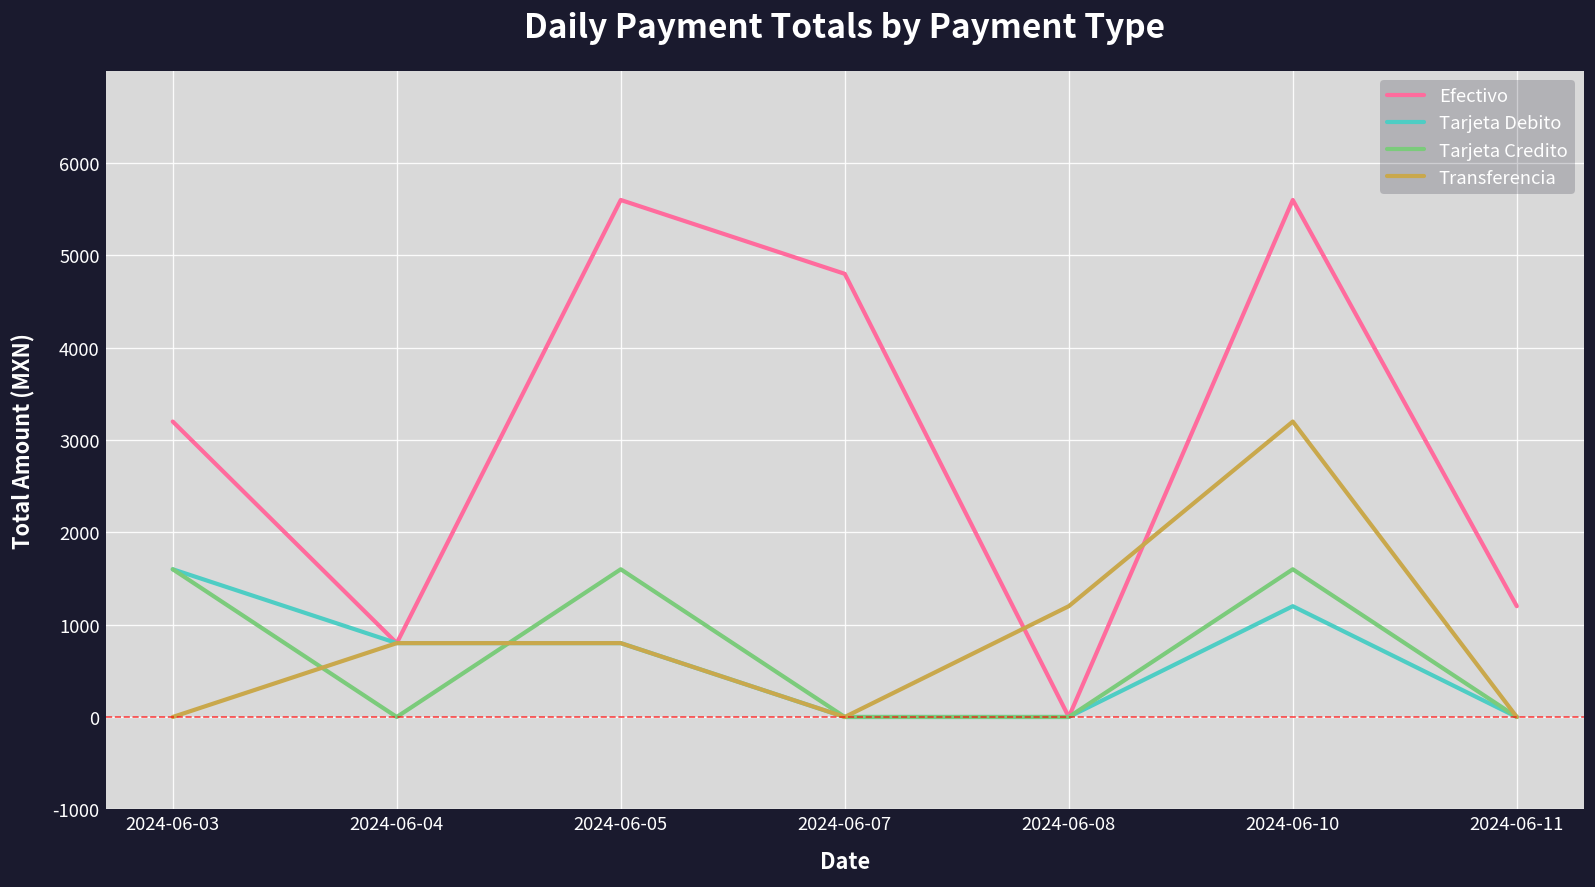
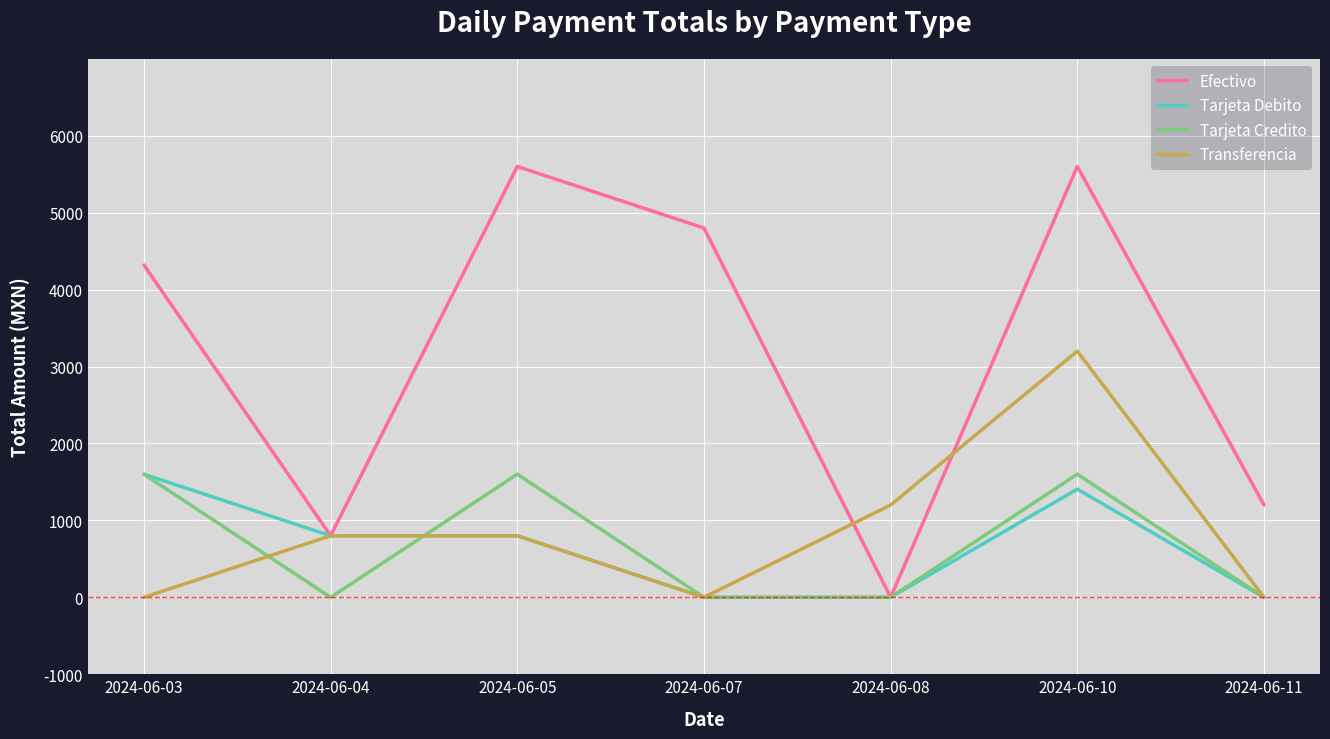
Efectivo, 2024-06-03: 3200 -> 4300
Tarjeta Debito, 2024-06-10: 1200 -> 1400
